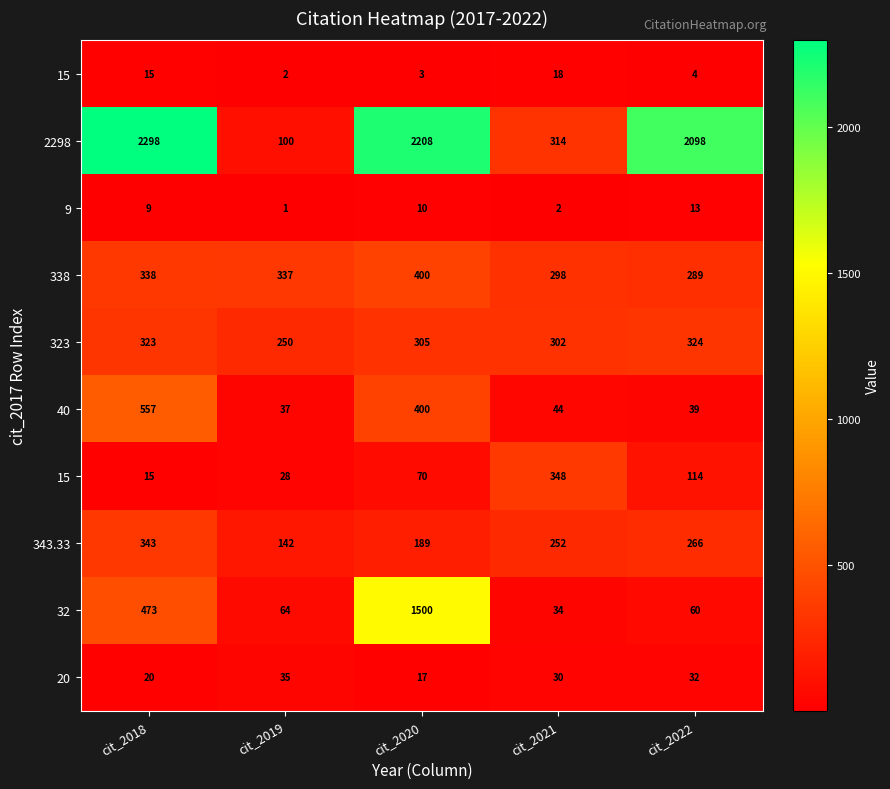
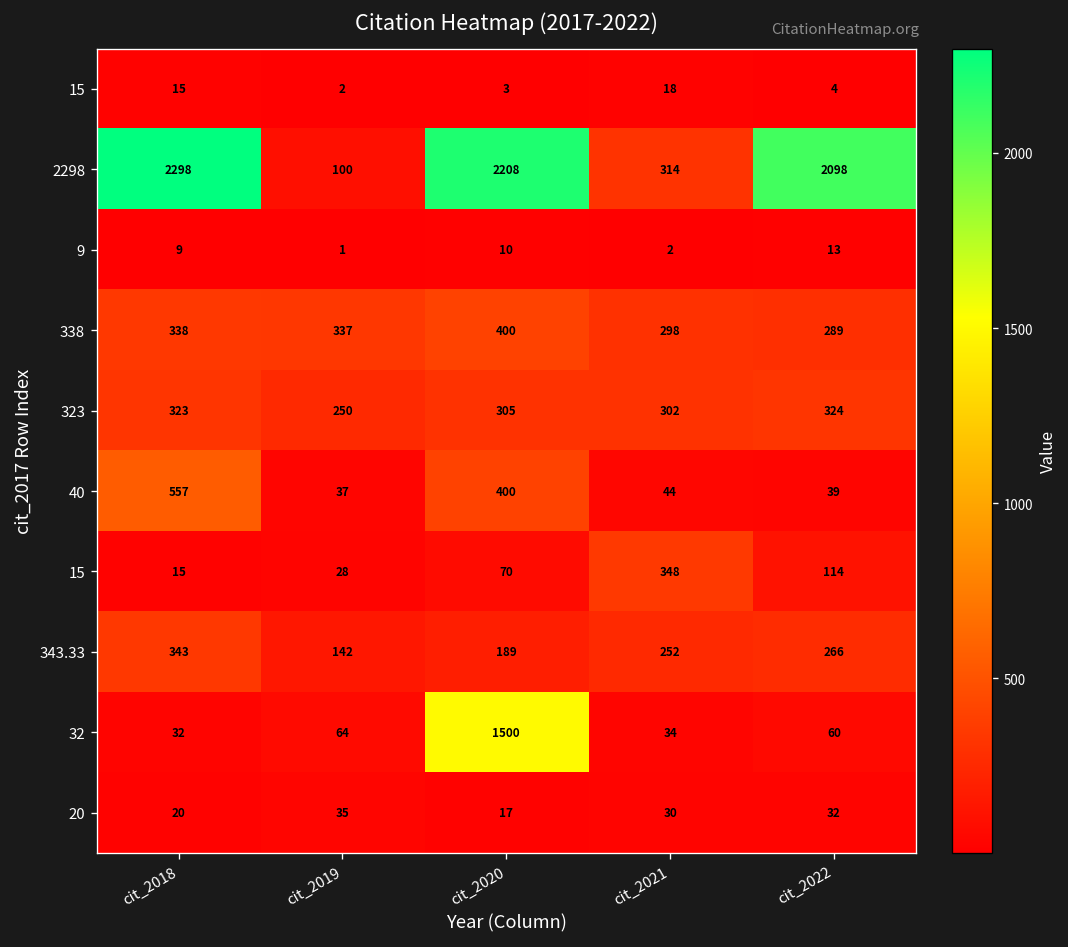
32, cit_2018: 473 -> 32
